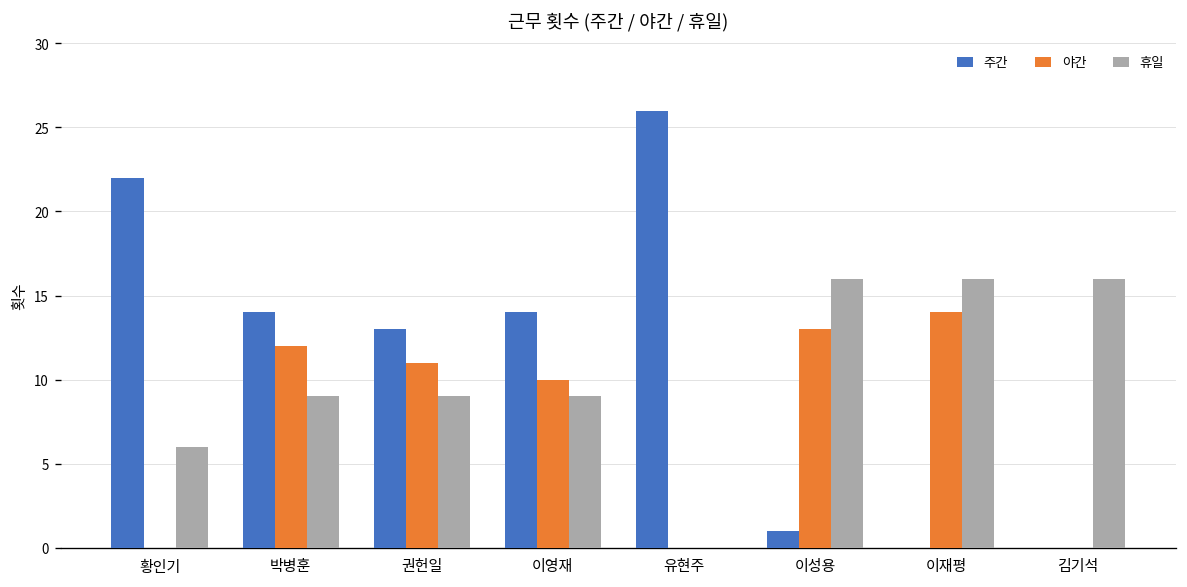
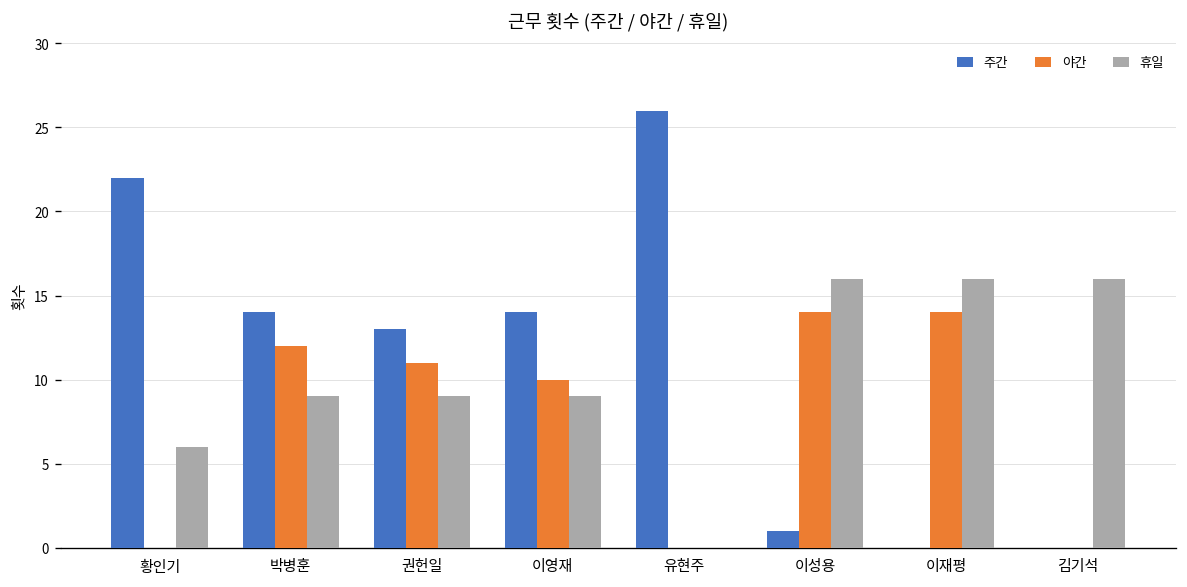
야간, 이성용: 13 -> 14
